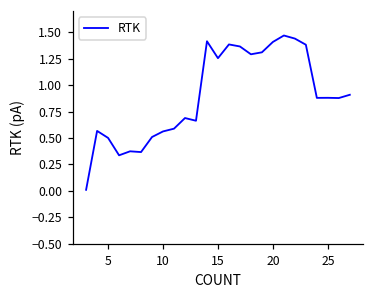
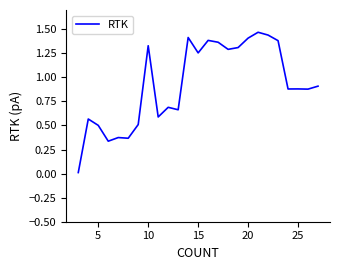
10: 0.6 -> 1.3
